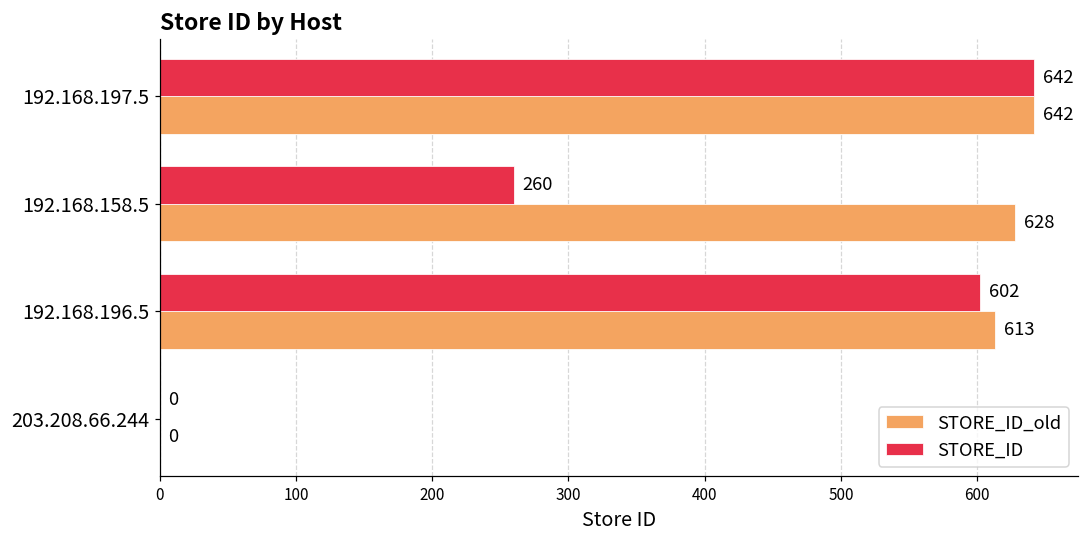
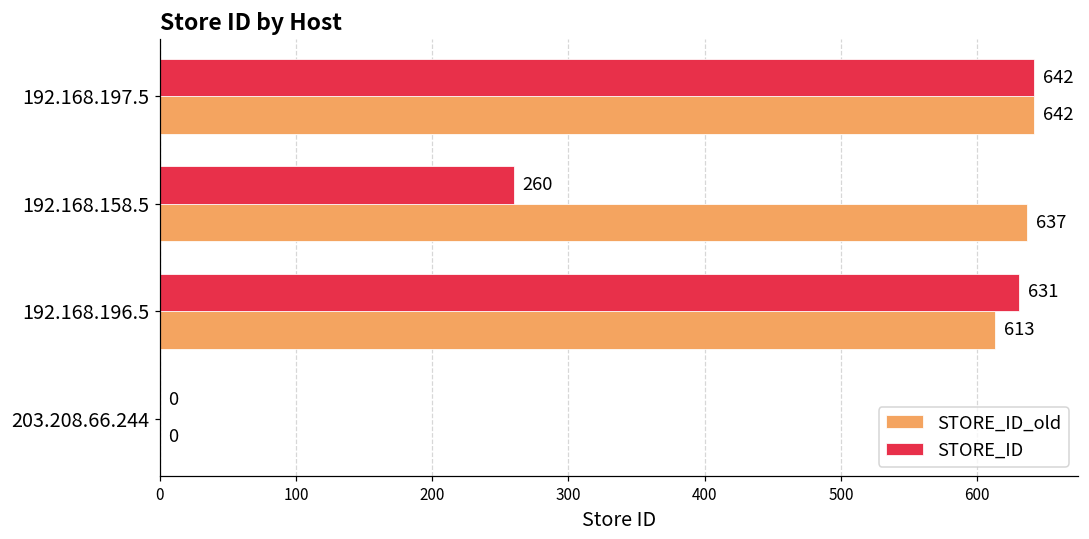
STORE_ID_old, 192.168.158.5: 628 -> 637
STORE_ID, 192.168.196.5: 602 -> 631
